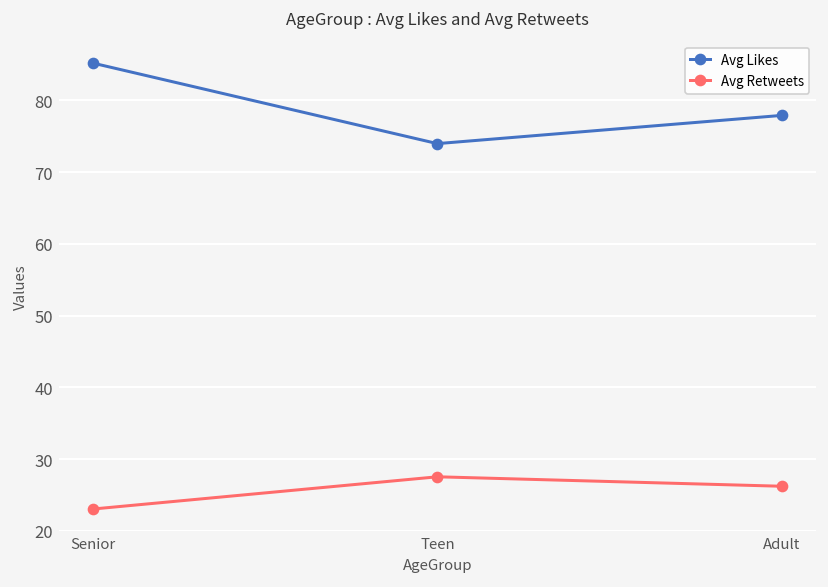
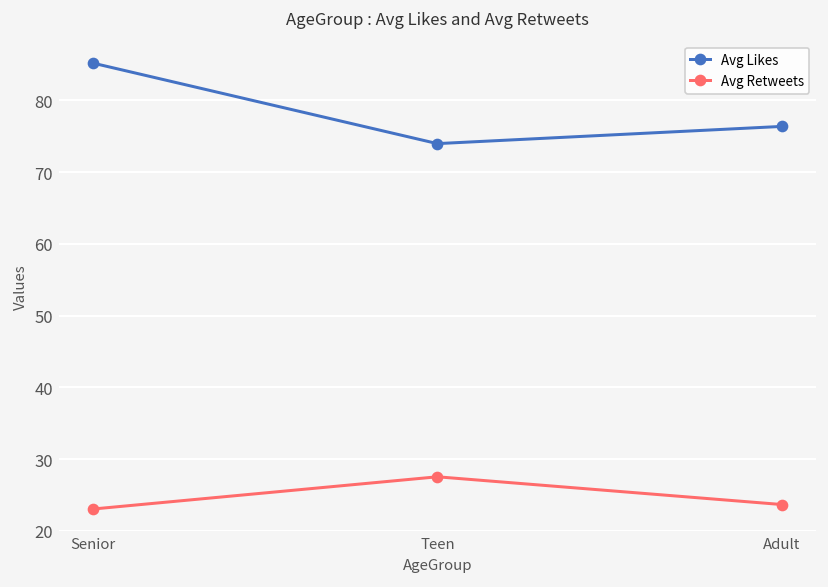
Avg Likes, Adult: 78 -> 76
Avg Retweets, Adult: 26 -> 24
